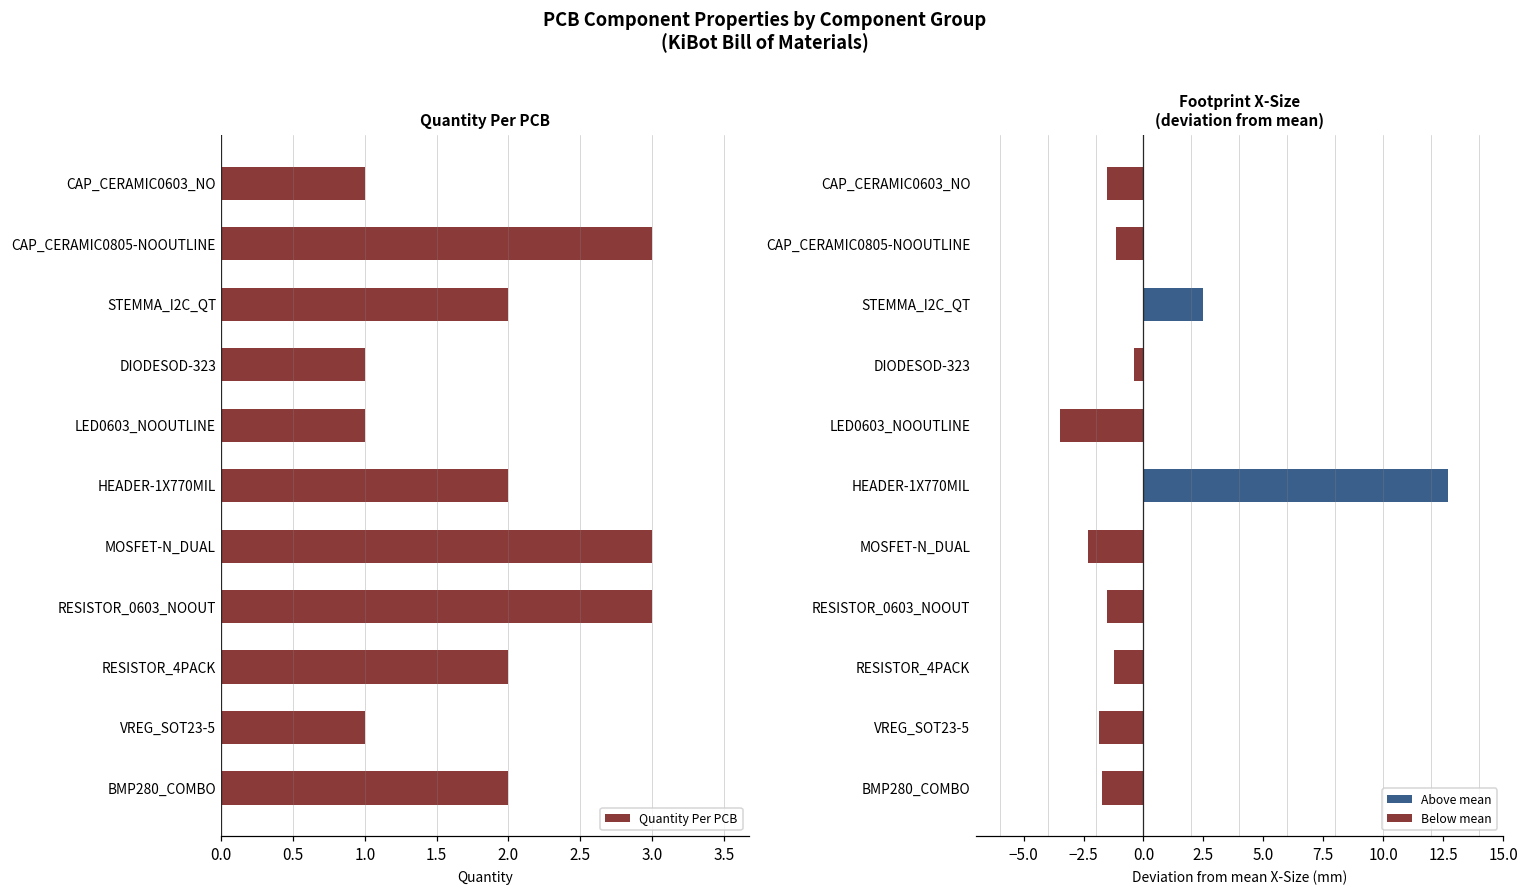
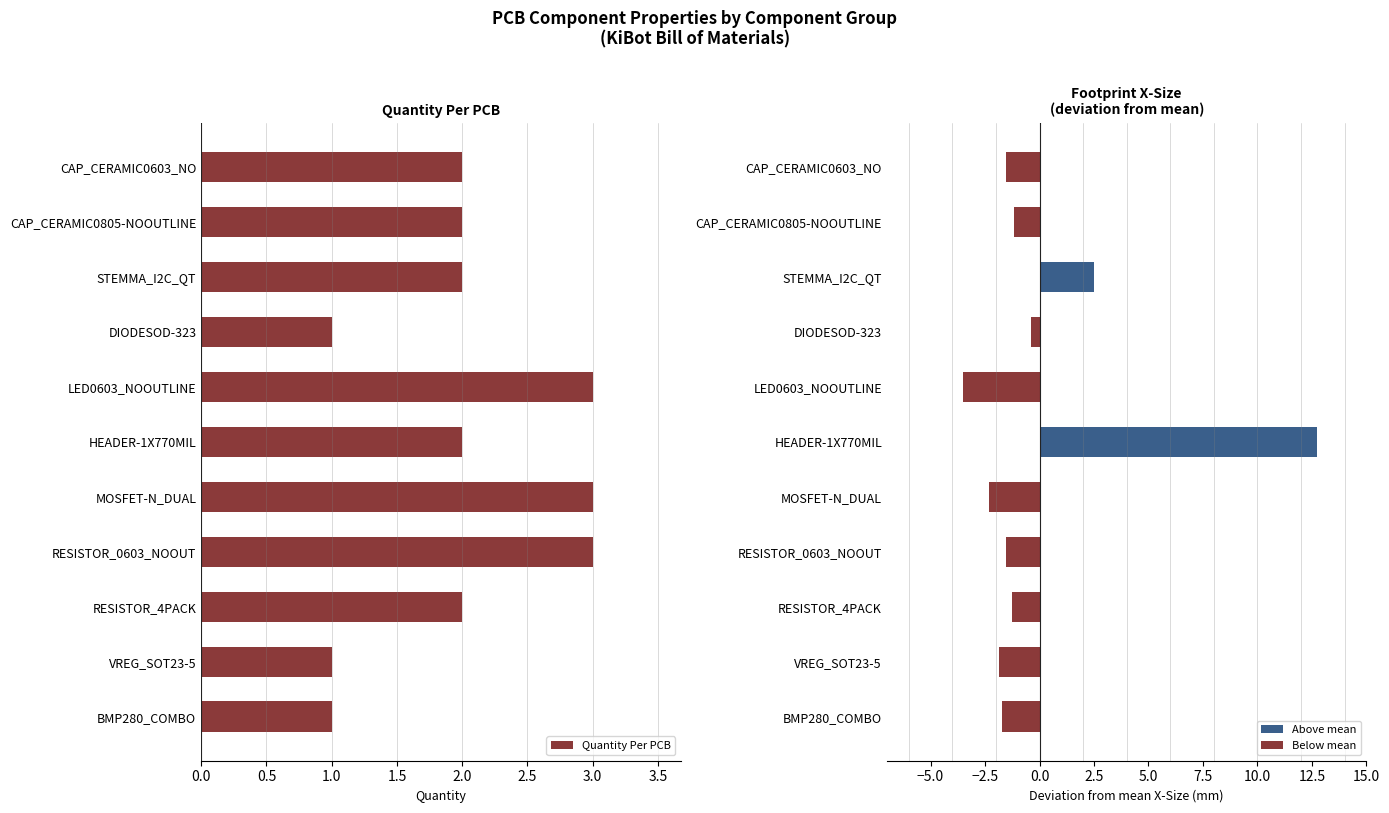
Quantity Per PCB, CAP_CERAMIC0603_NO: 1 -> 2
Quantity Per PCB, CAP_CERAMIC0805-NOOUTLINE: 3 -> 2
Quantity Per PCB, LED0603_NOOUTLINE: 1 -> 3
Quantity Per PCB, BMP280_COMBO: 2 -> 1
